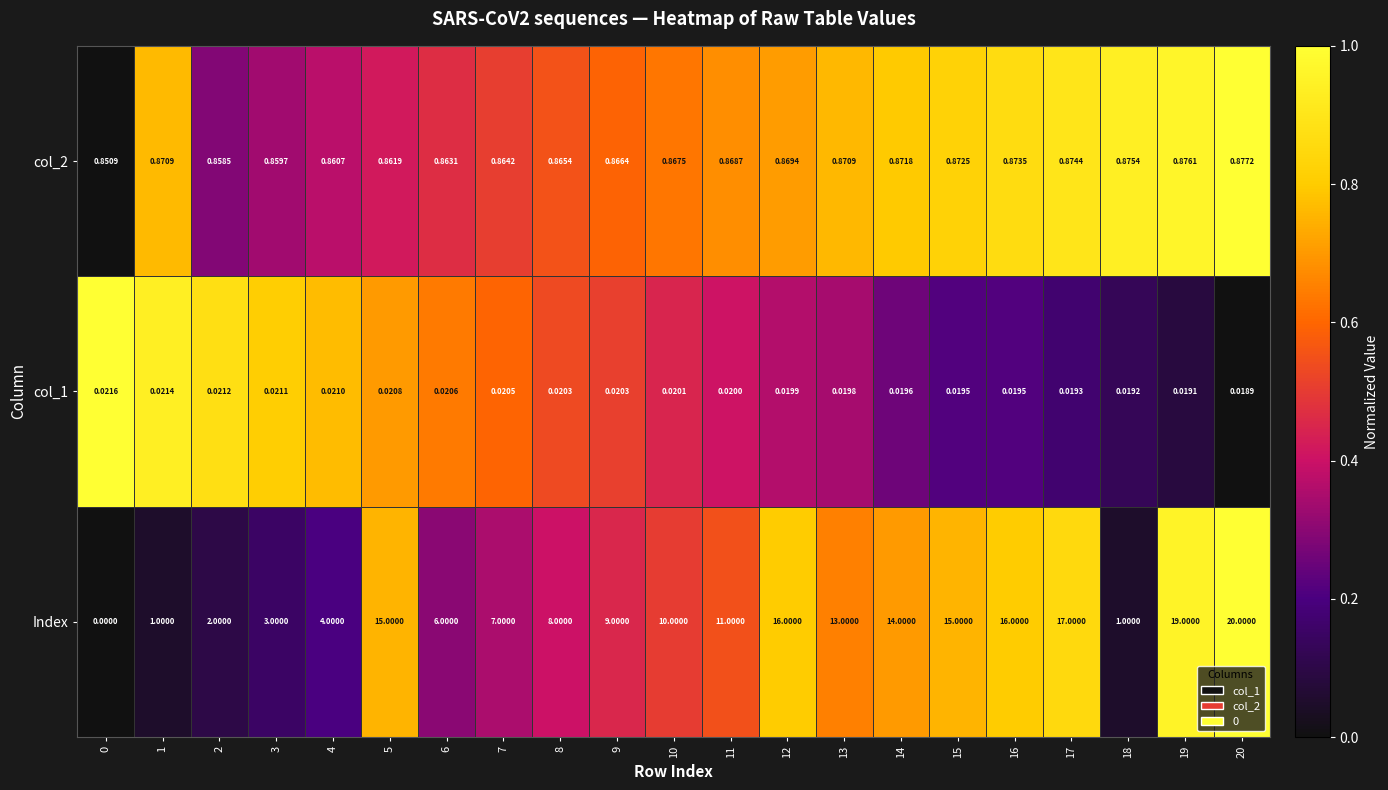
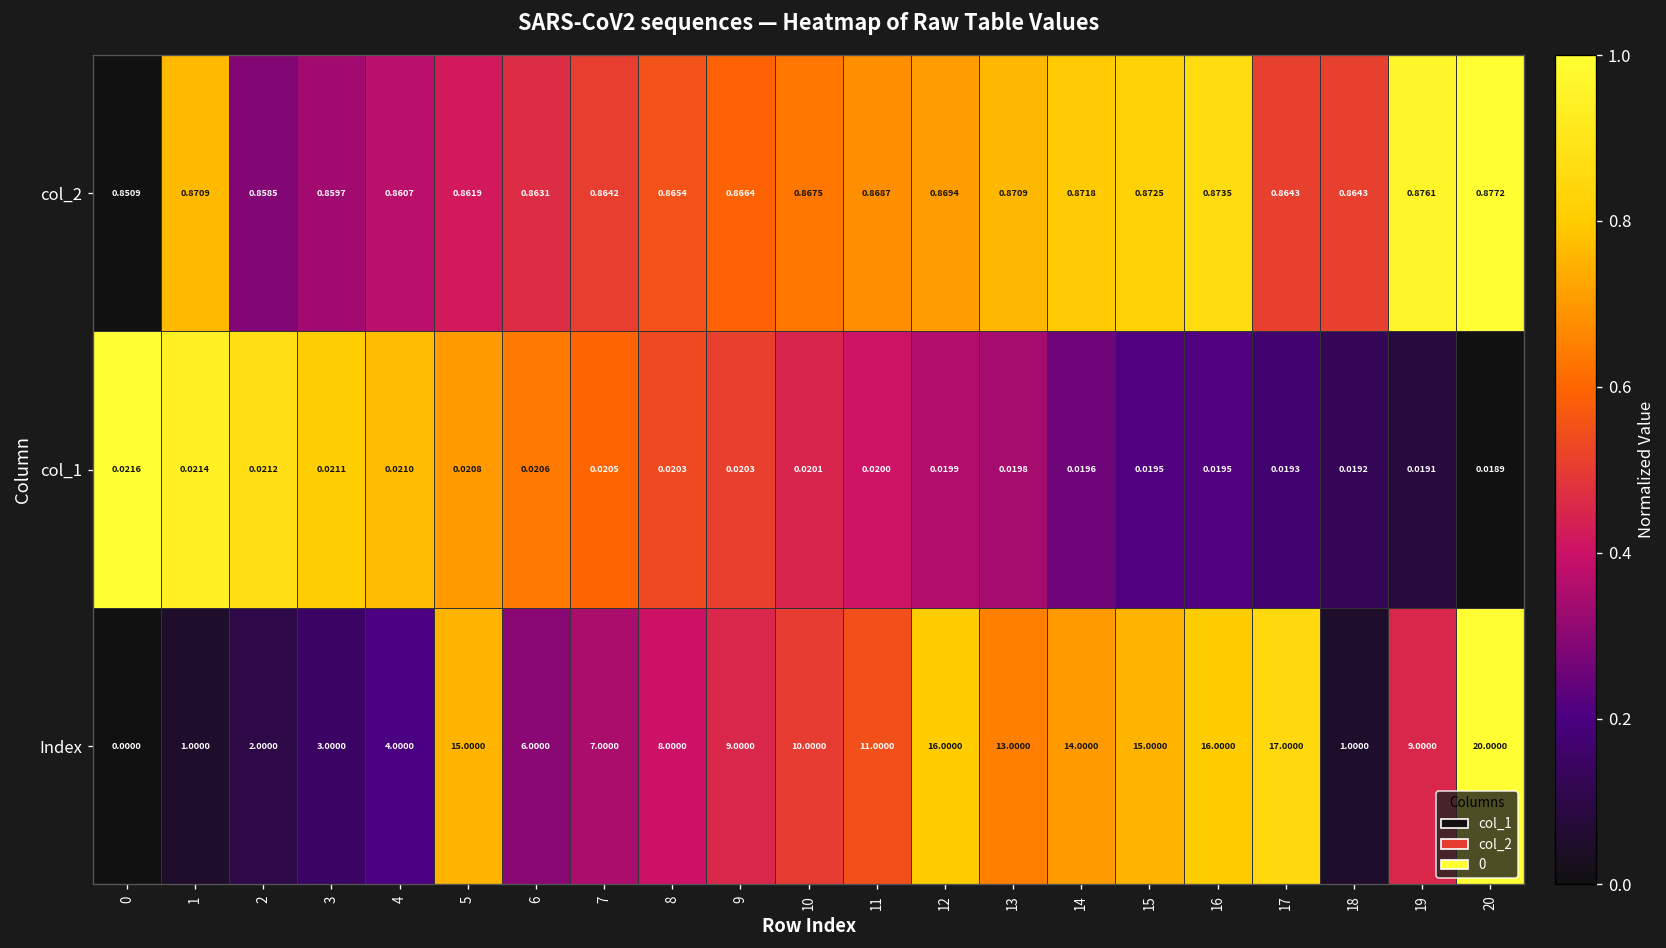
col_2, 17: 0.8744 -> 0.8643
col_2, 18: 0.8754 -> 0.8643
Index, 19: 19.0000 -> 9.0000
